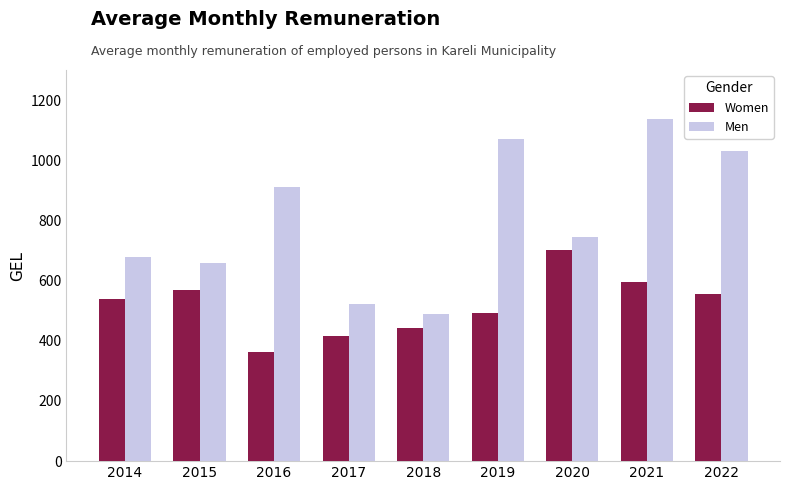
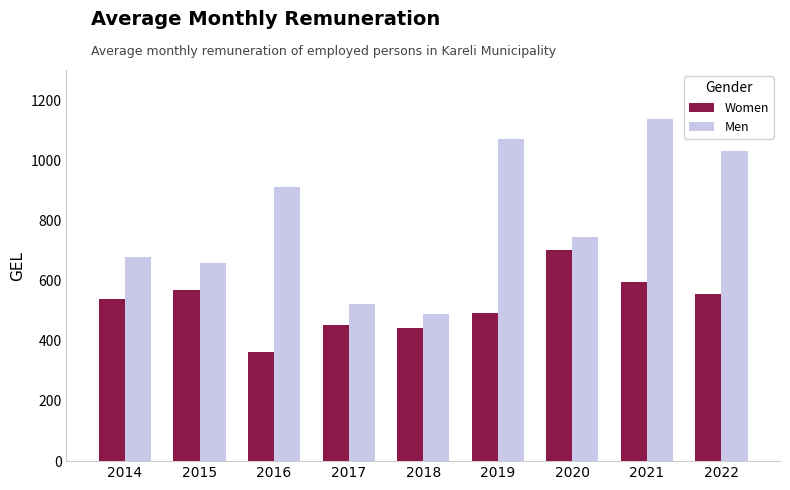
Women, 2017: 410 -> 450
